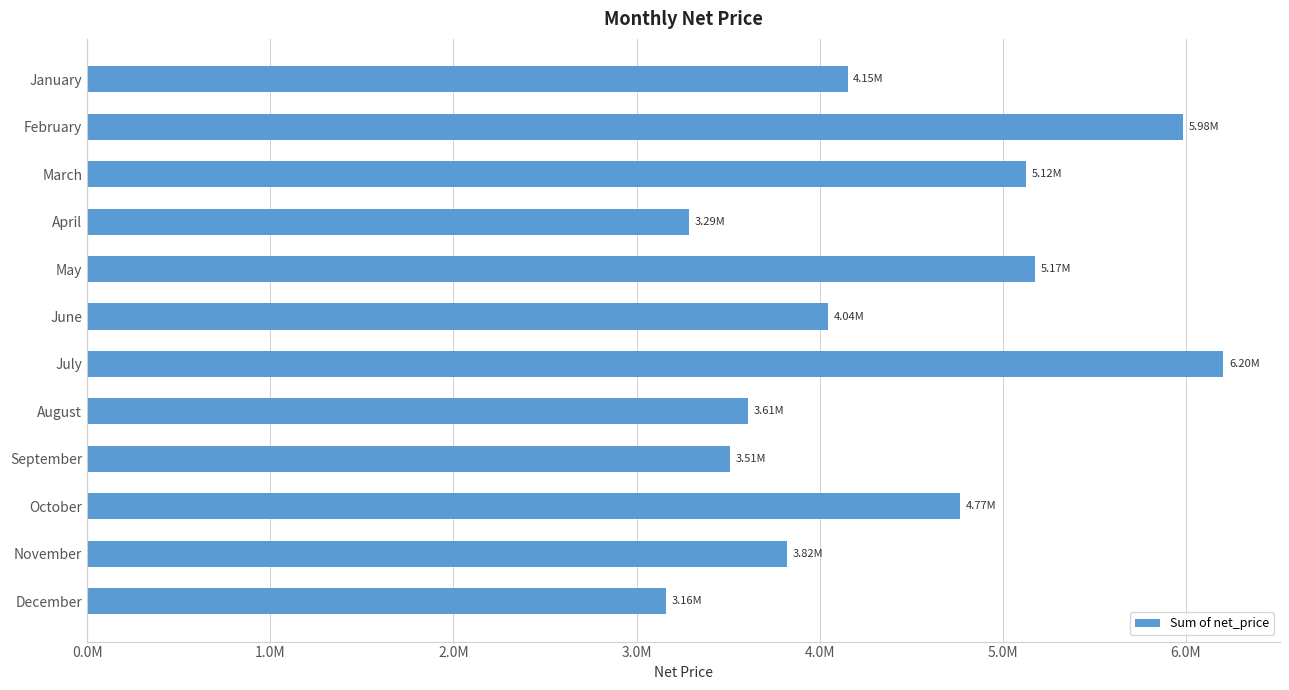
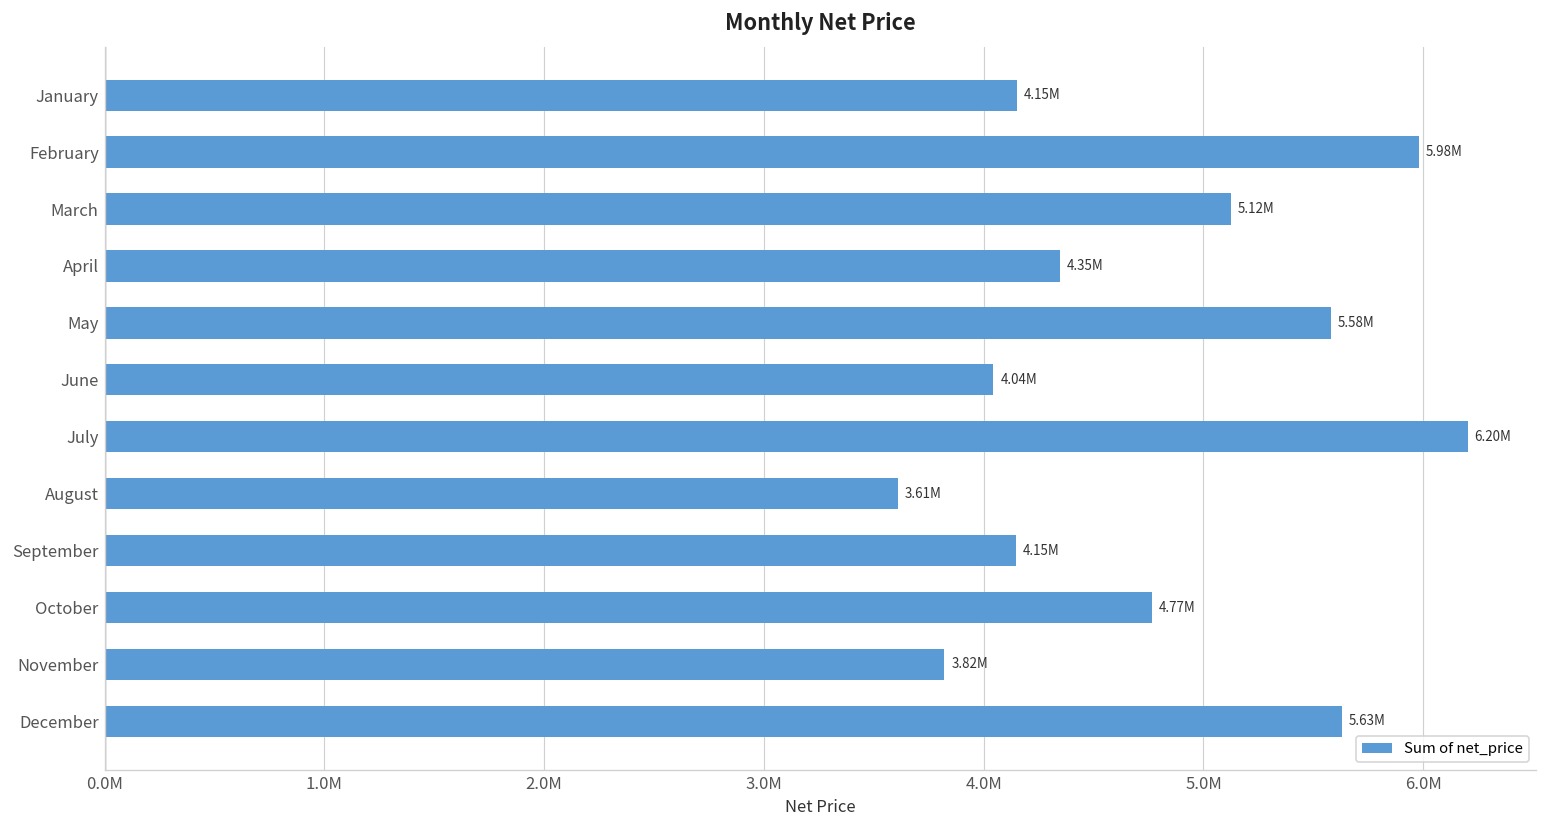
April: 3.29M -> 4.35M
May: 5.17M -> 5.58M
September: 3.51M -> 4.15M
December: 3.16M -> 5.63M
